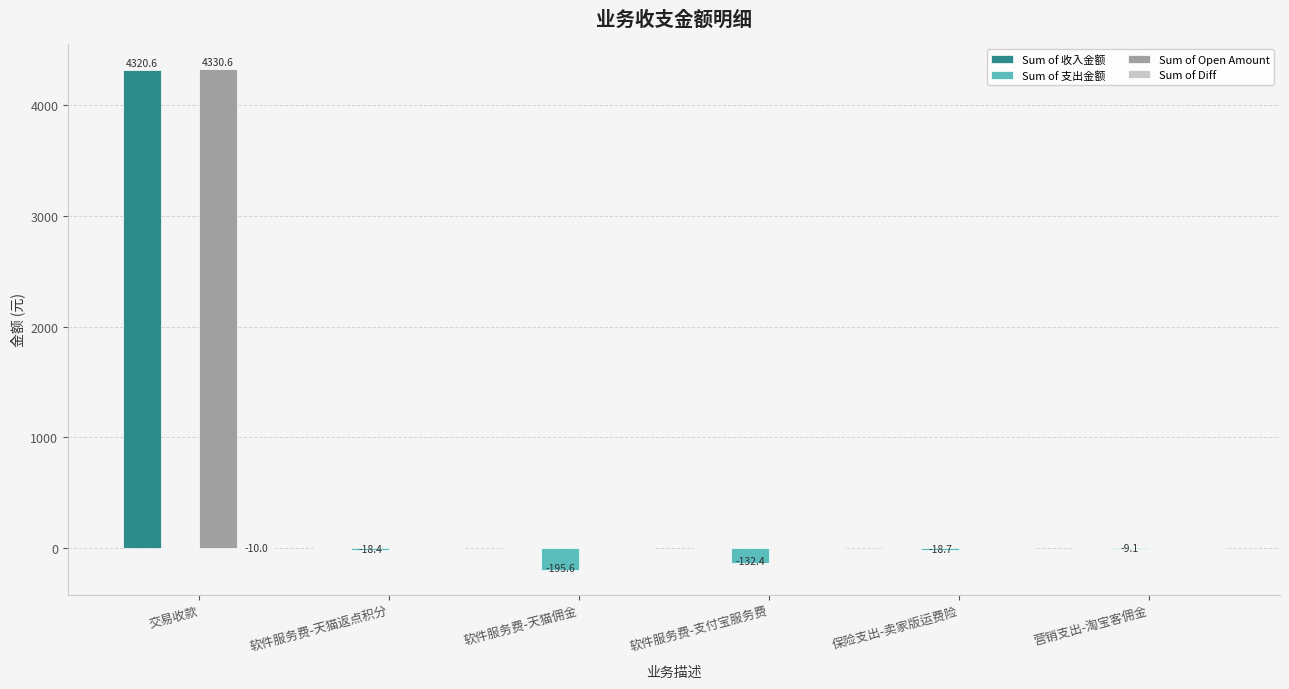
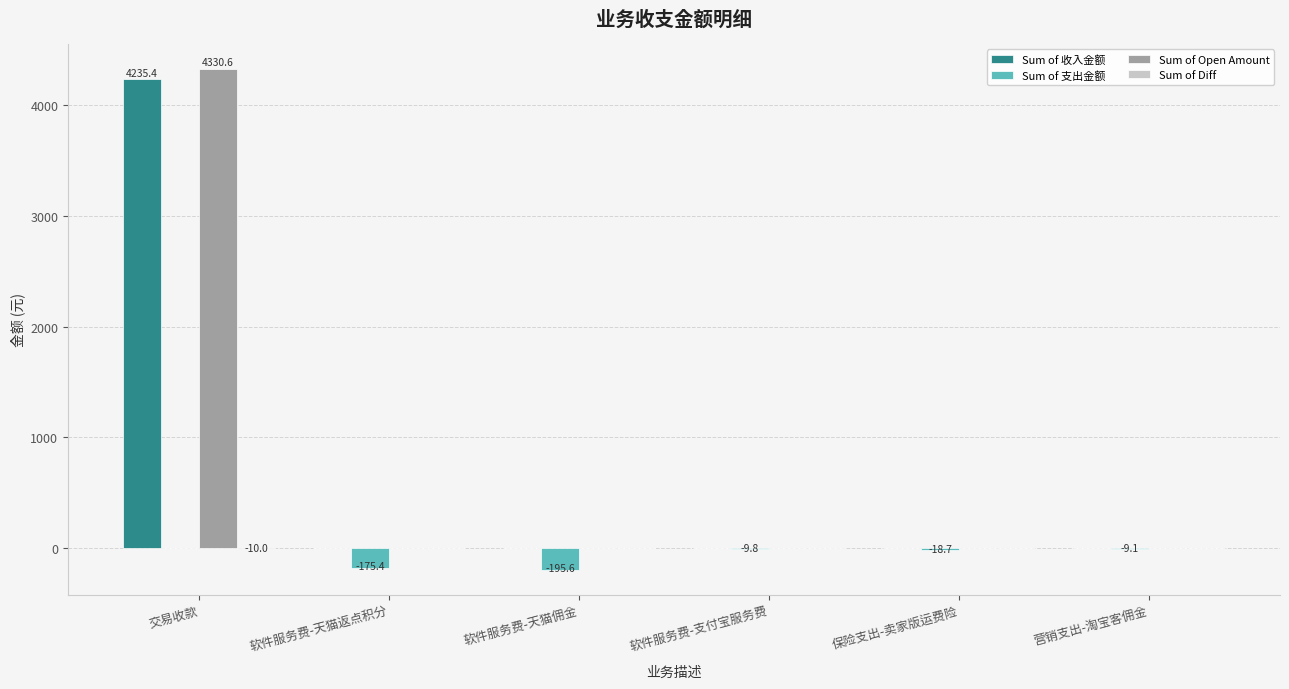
Sum of 收入金额, 交易收款: 4320.6 -> 4235.4
Sum of 支出金额, 软件服务费-天猫返点积分: -18.4 -> -175.4
Sum of 支出金额, 软件服务费-支付宝服务费: -132.4 -> -9.8
